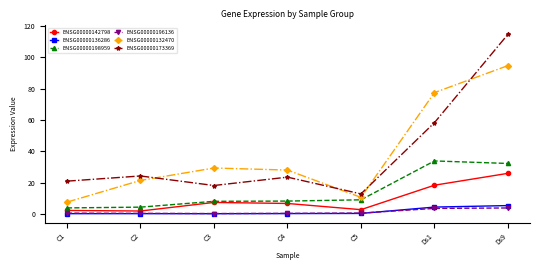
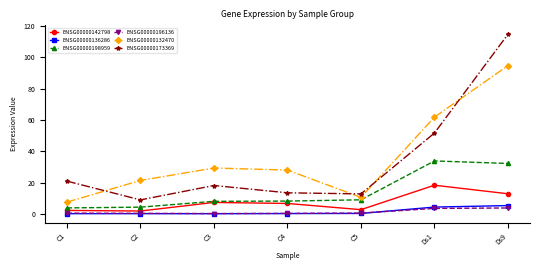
ENSG00000173369, C2: 24 -> 9
ENSG00000173369, C4: 24 -> 14
ENSG00000132470, Ds1: 78 -> 62
ENSG00000173369, Ds1: 58 -> 52
ENSG00000142798, Ds9: 26 -> 13
